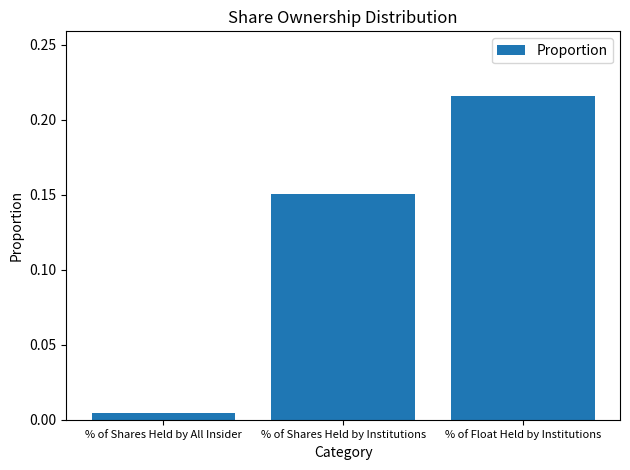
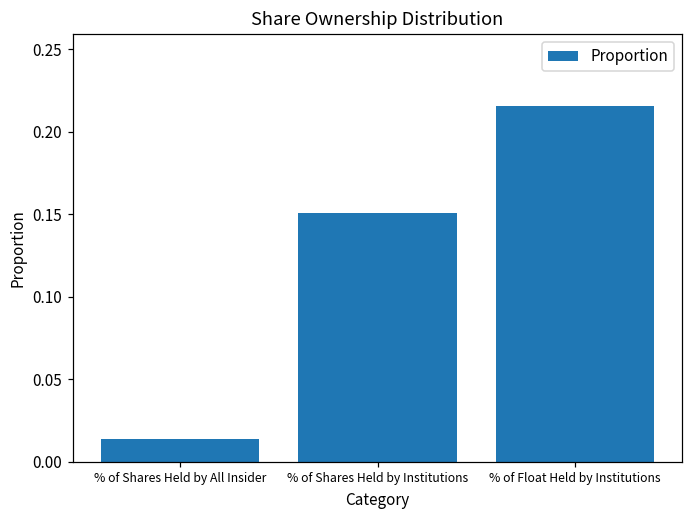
% of Shares Held by All Insider: 0.005 -> 0.014
